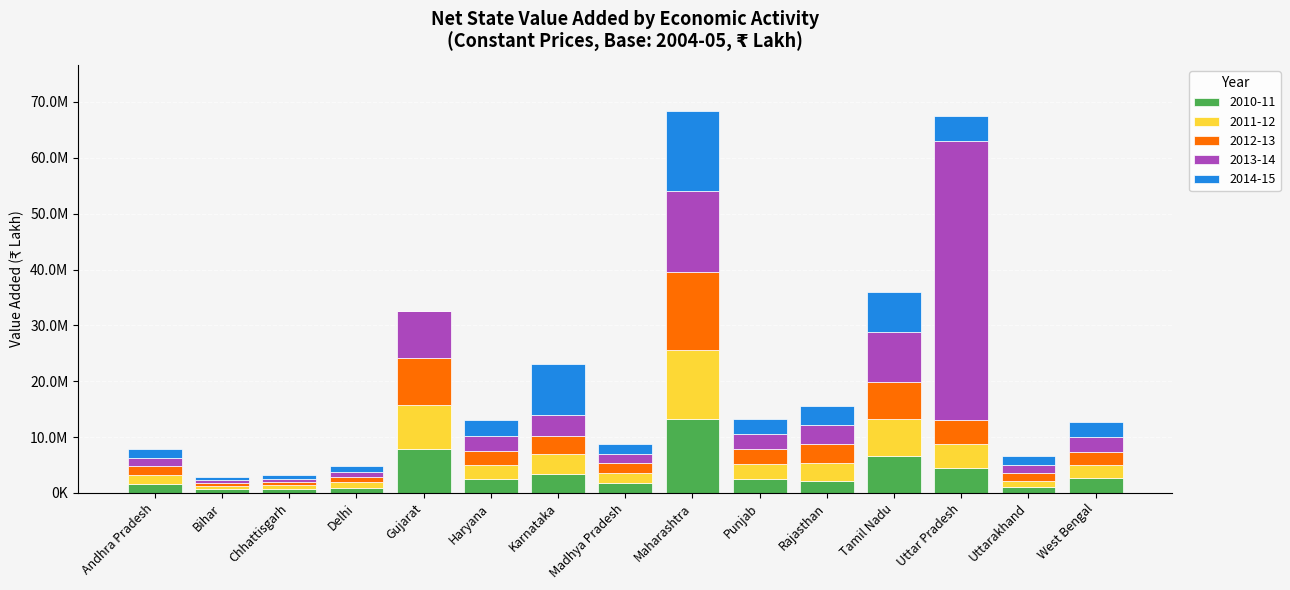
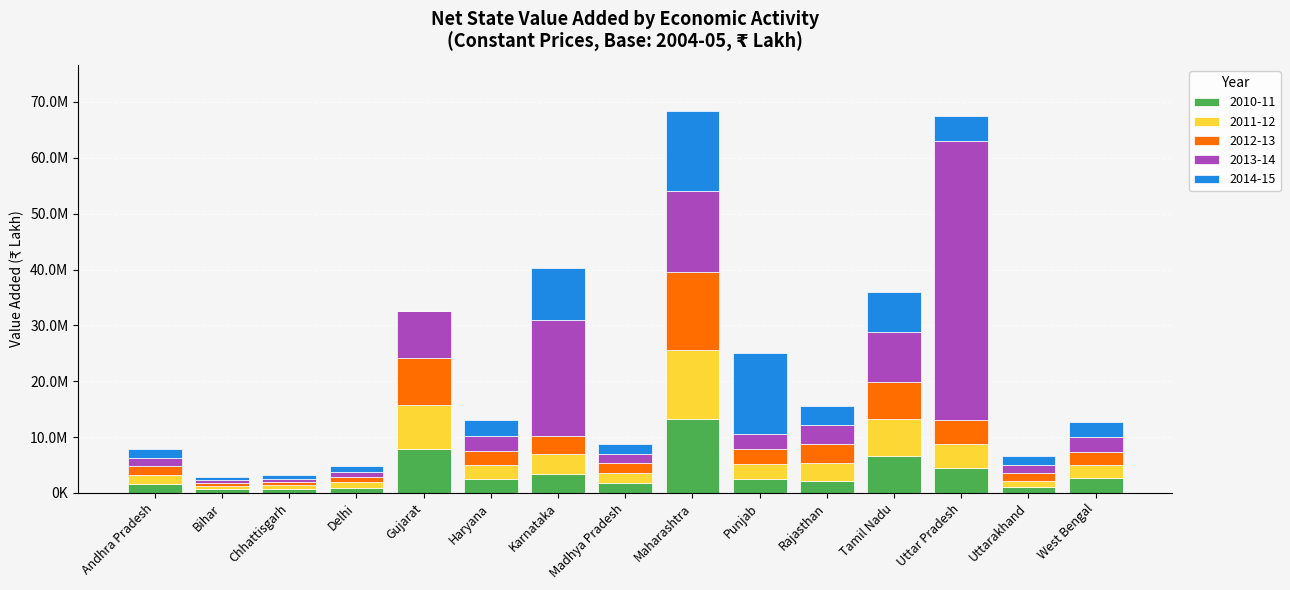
2013-14, Karnataka: 4000000 -> 21000000
2014-15, Punjab: 3000000 -> 14000000
